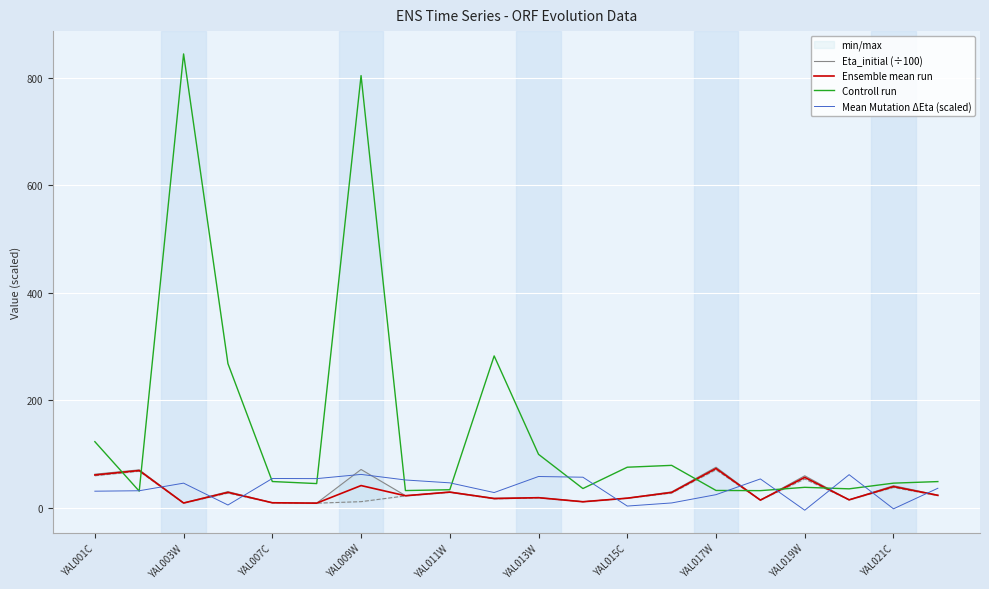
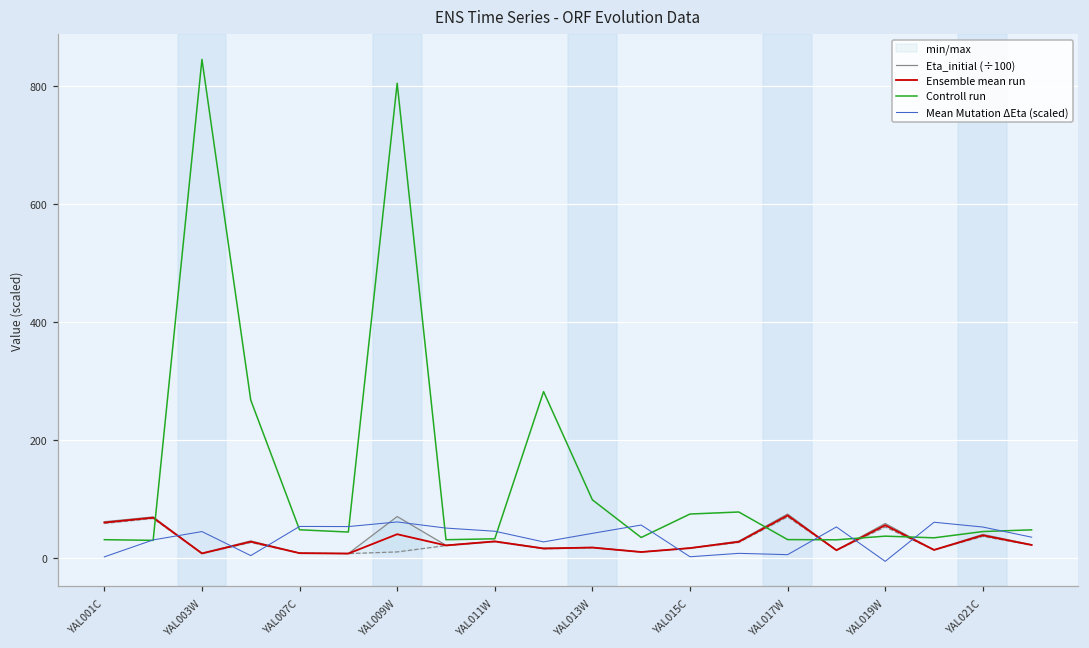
Controll run, YAL001C: 120 -> 30
Mean Mutation ΔEta (scaled), YAL001C: 30 -> 0
Mean Mutation ΔEta (scaled), YAL013W: 60 -> 40
Mean Mutation ΔEta (scaled), YAL017W: 20 -> 10
Mean Mutation ΔEta (scaled), YAL021C: 0 -> 50
